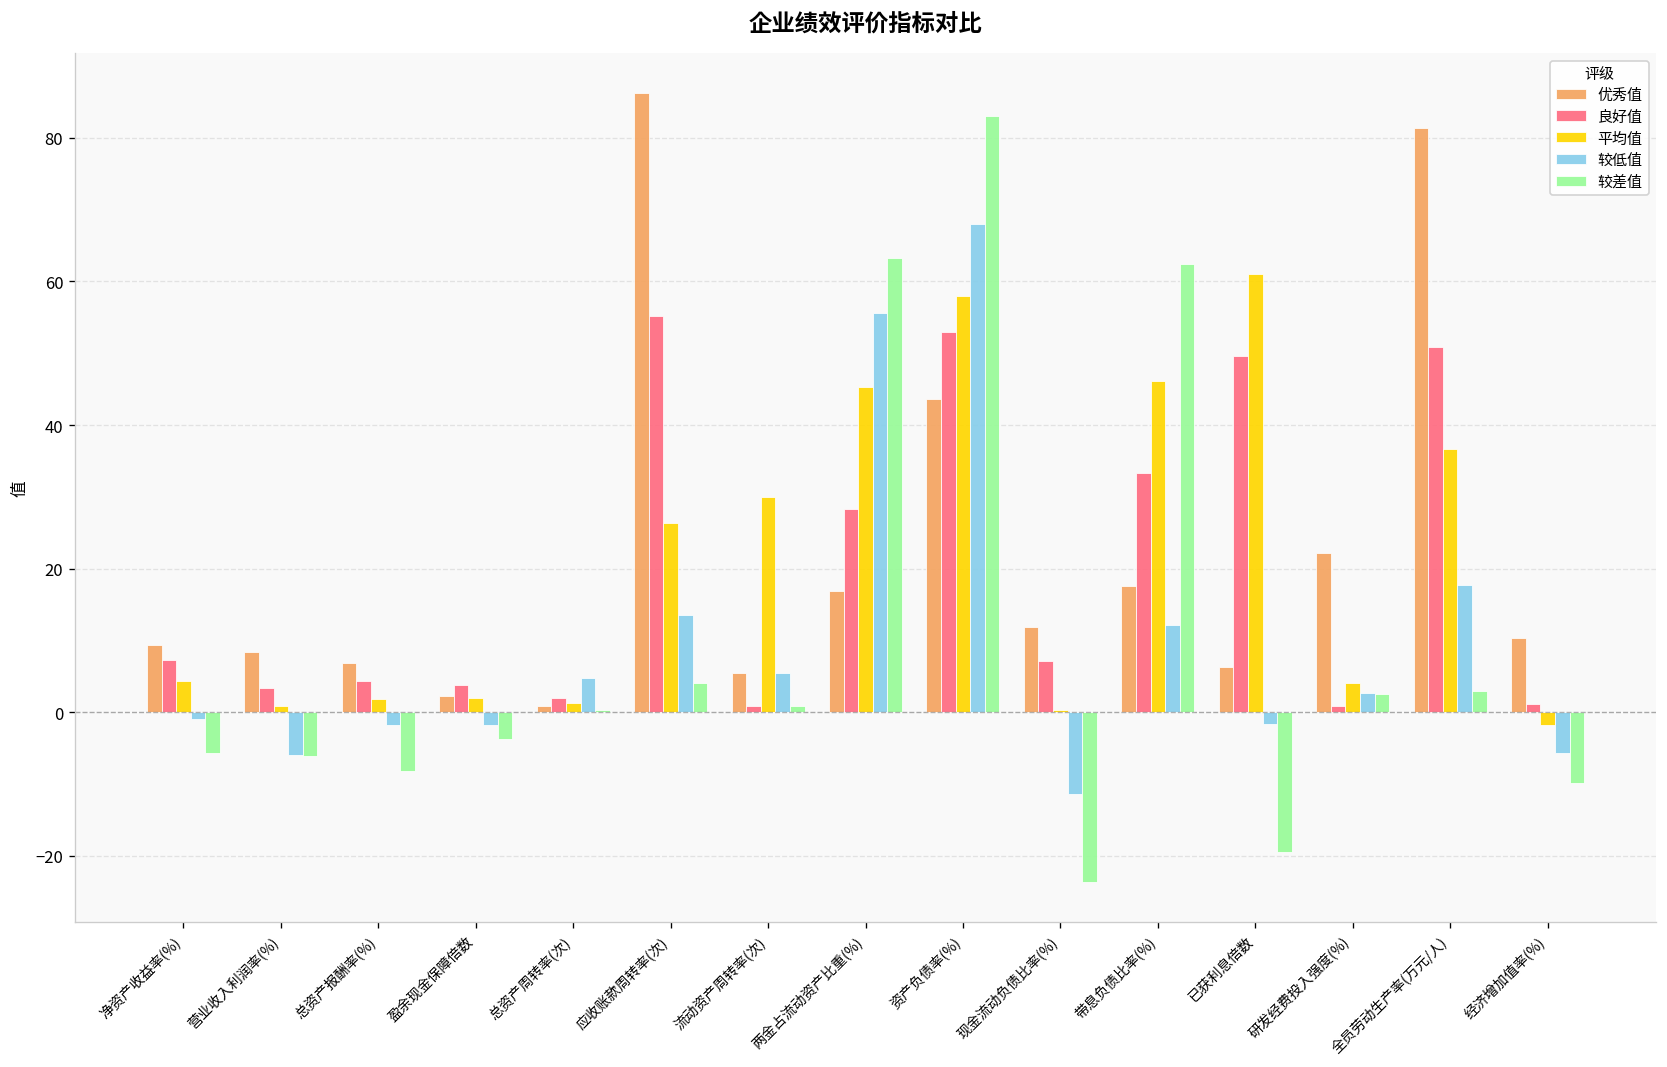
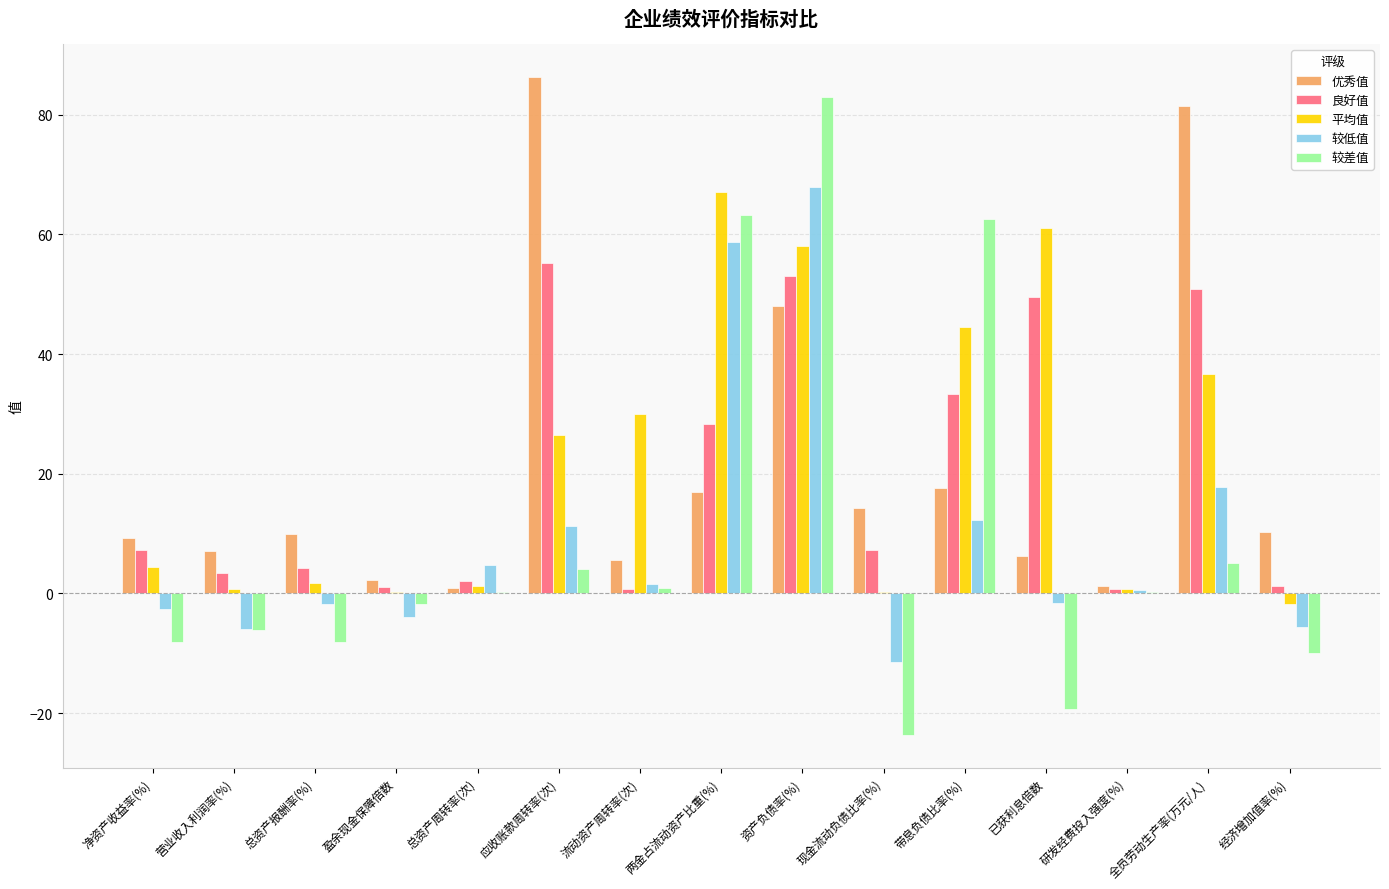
较低值, 净资产收益率(%): -1 -> -3
较差值, 净资产收益率(%): -6 -> -8
优秀值, 营业收入利润率(%): 8 -> 7
优秀值, 总资产报酬率(%): 7 -> 10
良好值, 盈余现金保障倍数: 4 -> 1
平均值, 盈余现金保障倍数: 2 -> 0
较低值, 盈余现金保障倍数: -2 -> -4
较差值, 盈余现金保障倍数: -4 -> -2
较低值, 应收账款周转率(次): 14 -> 11
较低值, 流动资产周转率(次): 5 -> 2
平均值, 两金占流动资产比重(%): 45 -> 67
较低值, 两金占流动资产比重(%): 56 -> 59
优秀值, 资产负债率(%): 44 -> 48
优秀值, 现金流动负债比率(%): 12 -> 14
平均值, 带息负债比率(%): 46 -> 45
优秀值, 研发经费投入强度(%): 22 -> 1
平均值, 研发经费投入强度(%): 4 -> 1
较低值, 研发经费投入强度(%): 3 -> 1
较差值, 研发经费投入强度(%): 3 -> 0
较差值, 全员劳动生产率(万元/人): 3 -> 5
